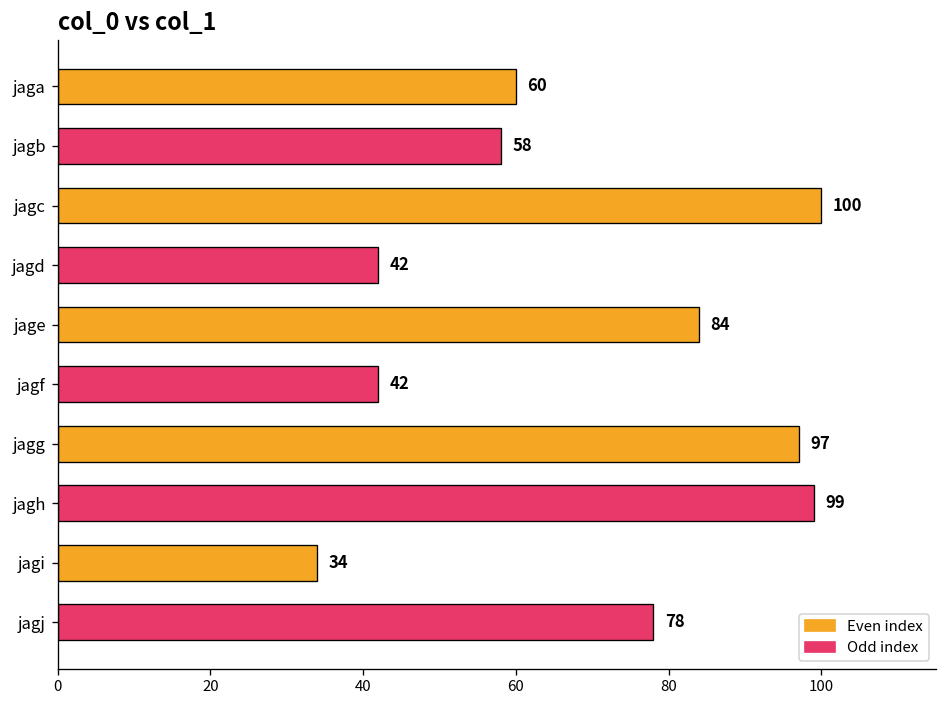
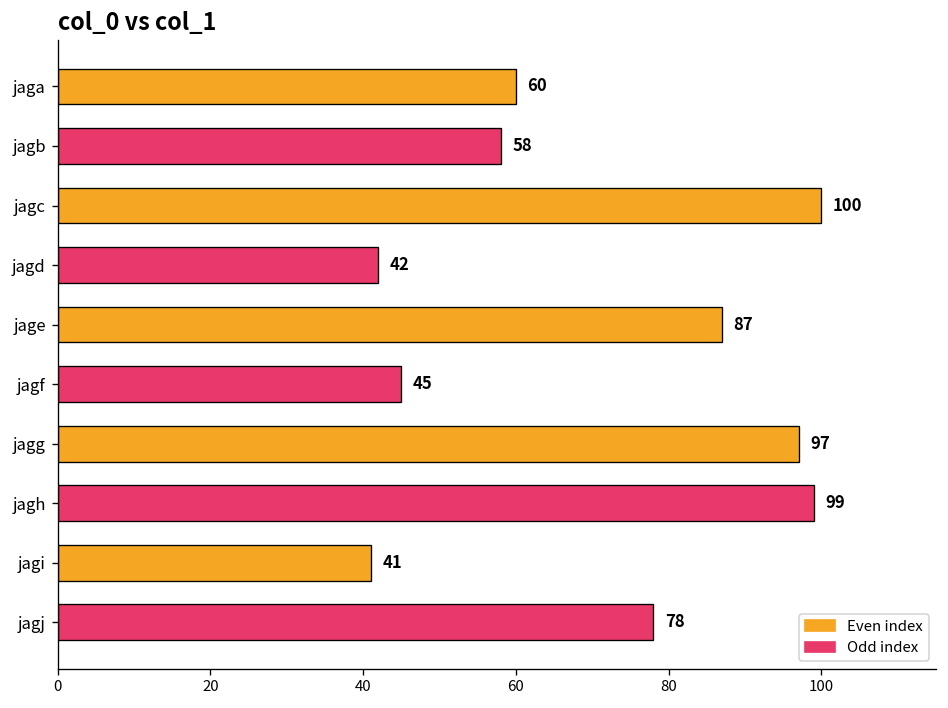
jage: 84 -> 87
jagf: 42 -> 45
jagi: 34 -> 41
